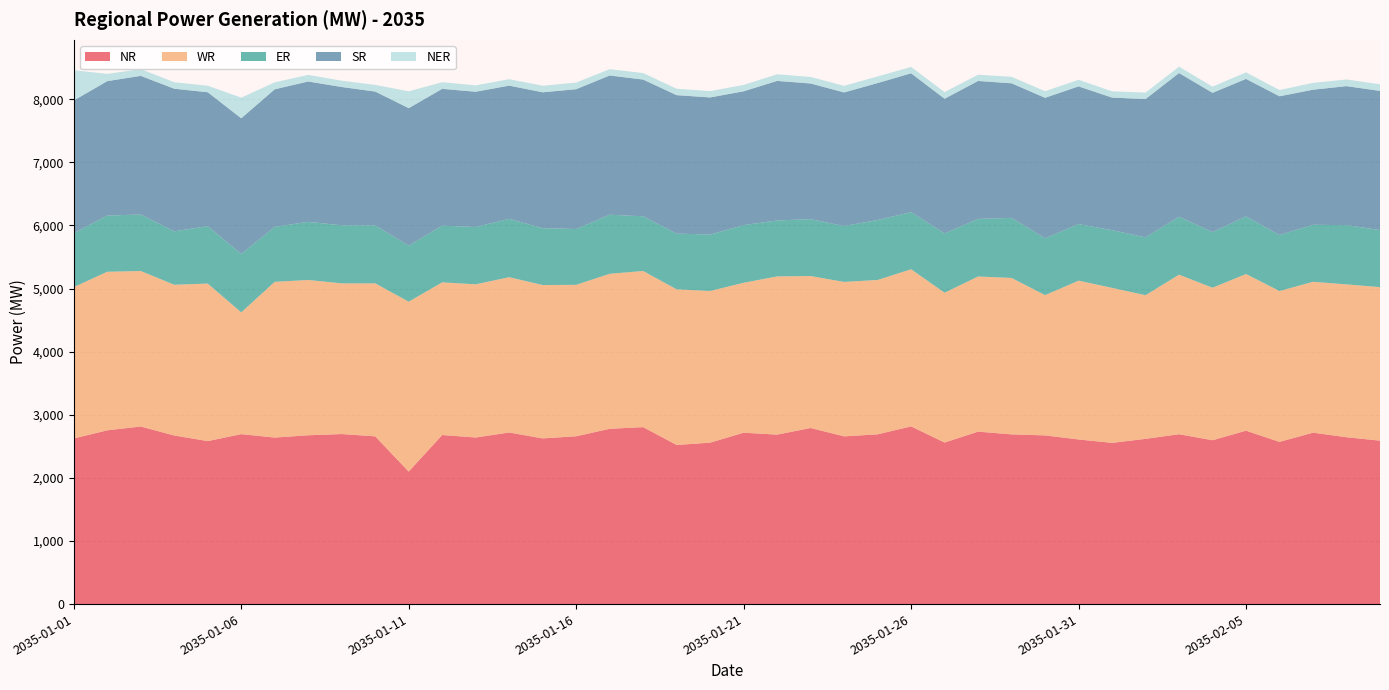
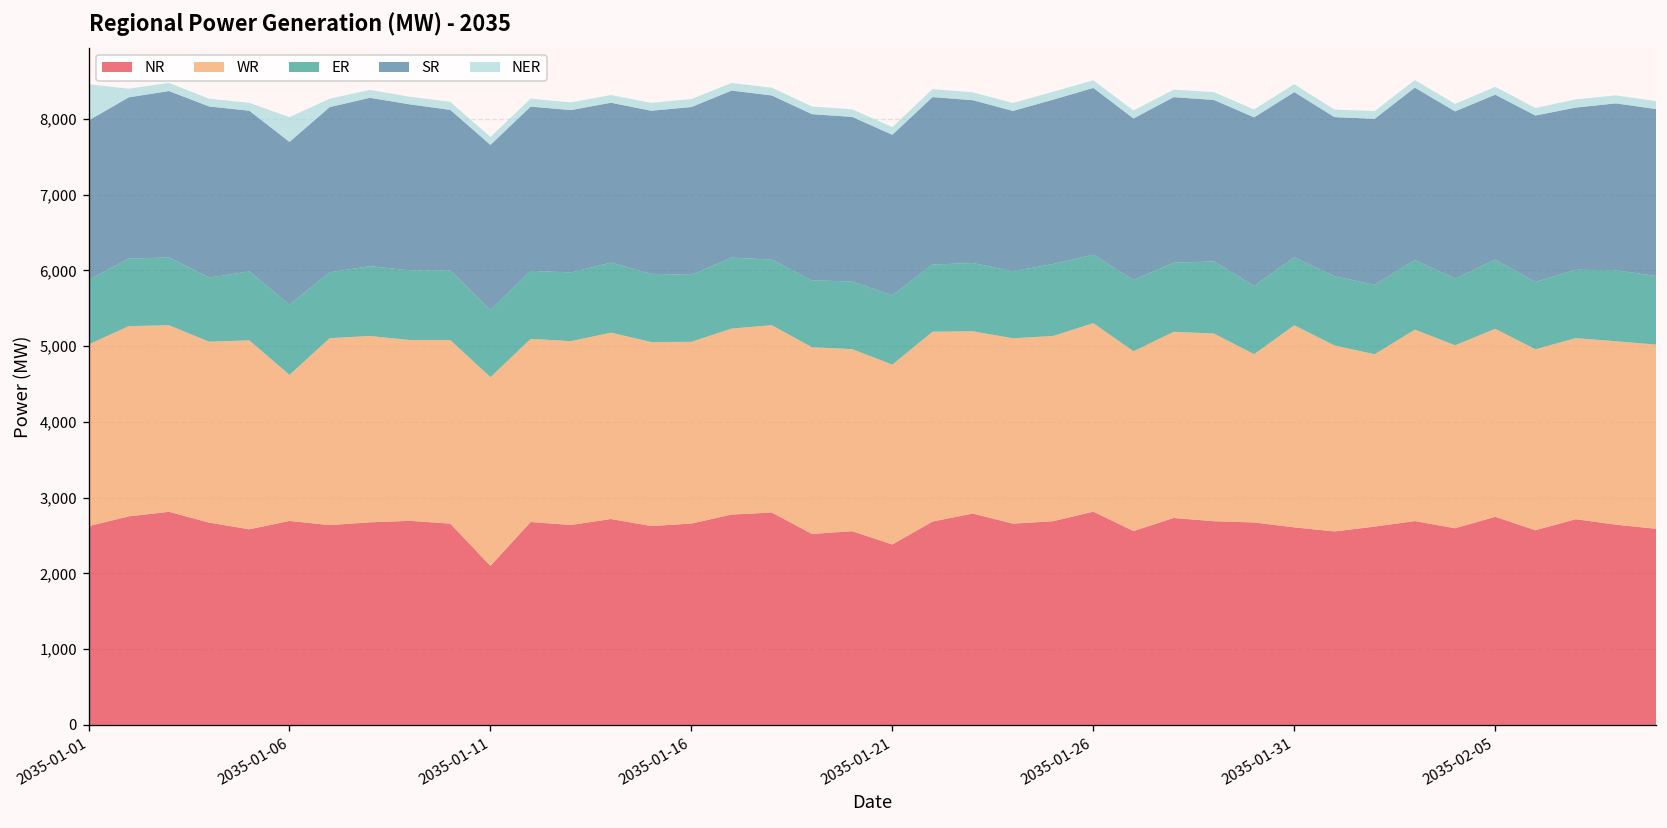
WR, 2035-01-11: 2,700 -> 2,500
NER, 2035-01-11: 300 -> 100
NR, 2035-01-21: 2,700 -> 2,400
WR, 2035-01-31: 2,500 -> 2,700
